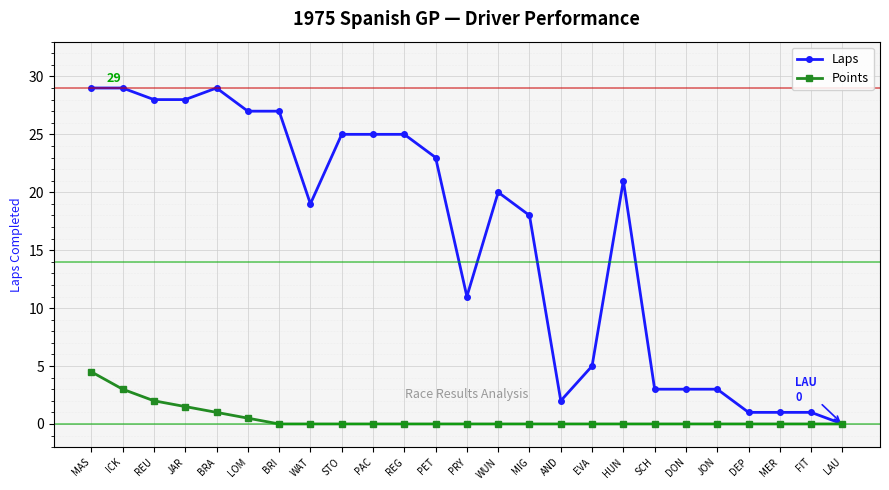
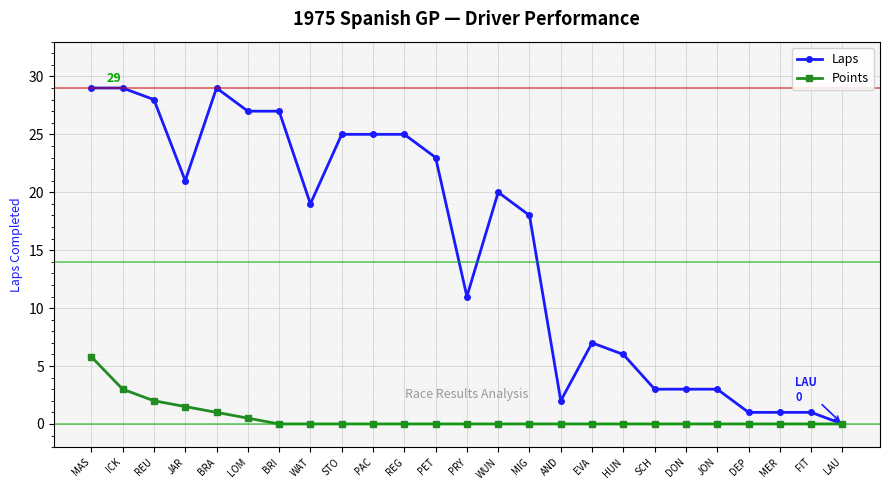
Points, MAS: 4.5 -> 5.8
Laps, JAR: 28 -> 21
Laps, EVA: 5 -> 7
Laps, HUN: 21 -> 6
